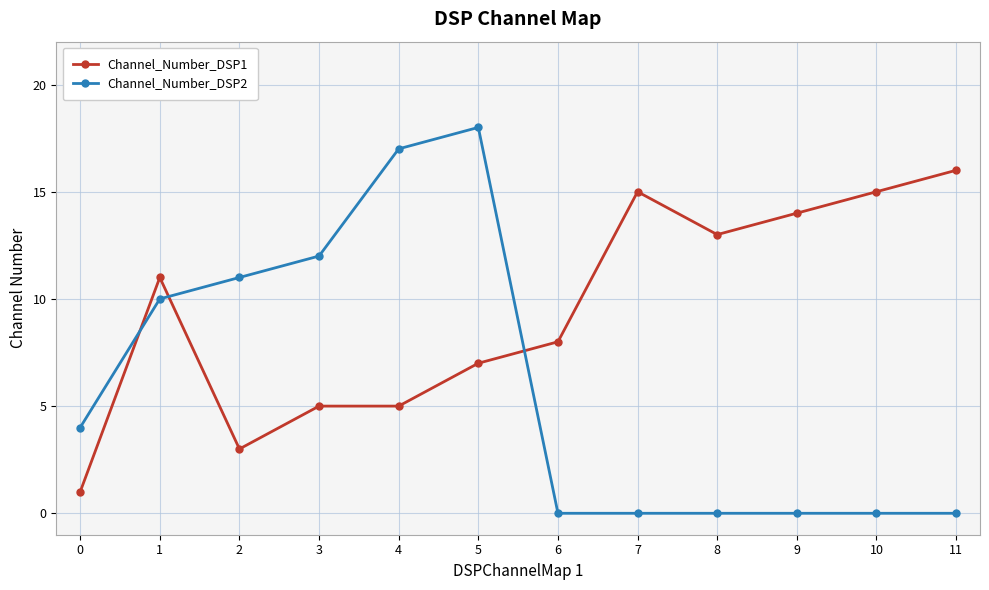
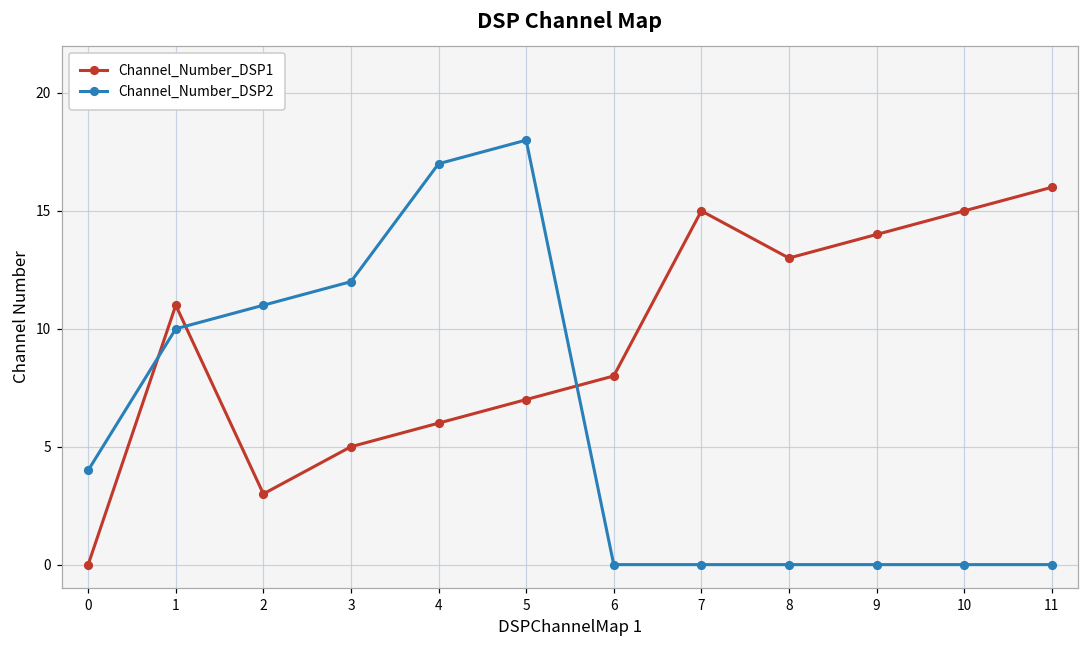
Channel_Number_DSP1, 0: 1 -> 0
Channel_Number_DSP1, 4: 5 -> 6
